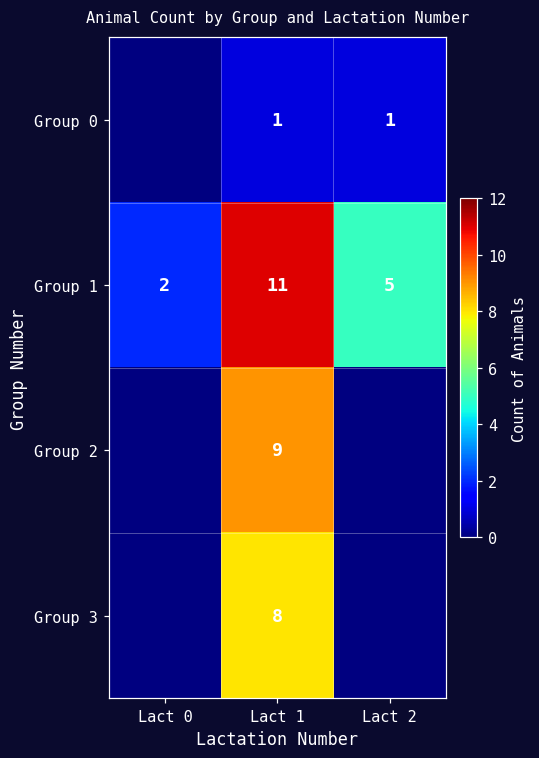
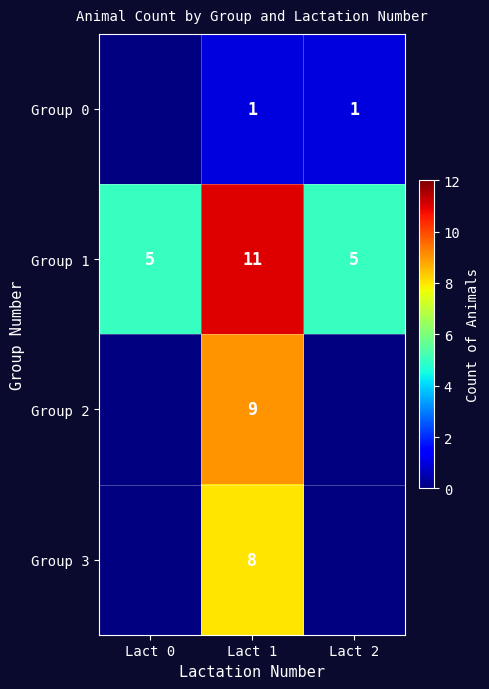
Group 1, Lact 0: 2 -> 5
